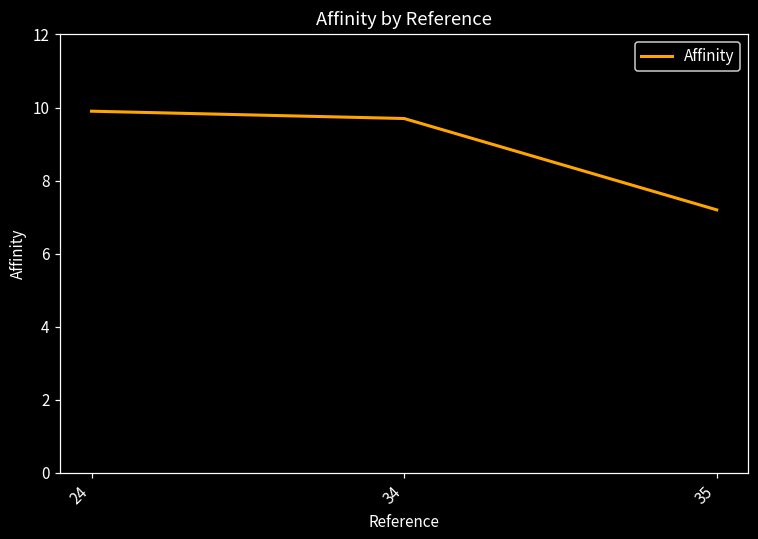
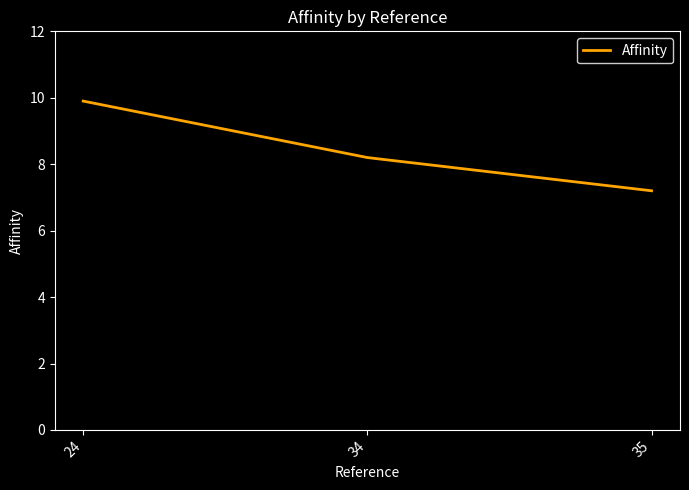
34: 9.7 -> 8.2
